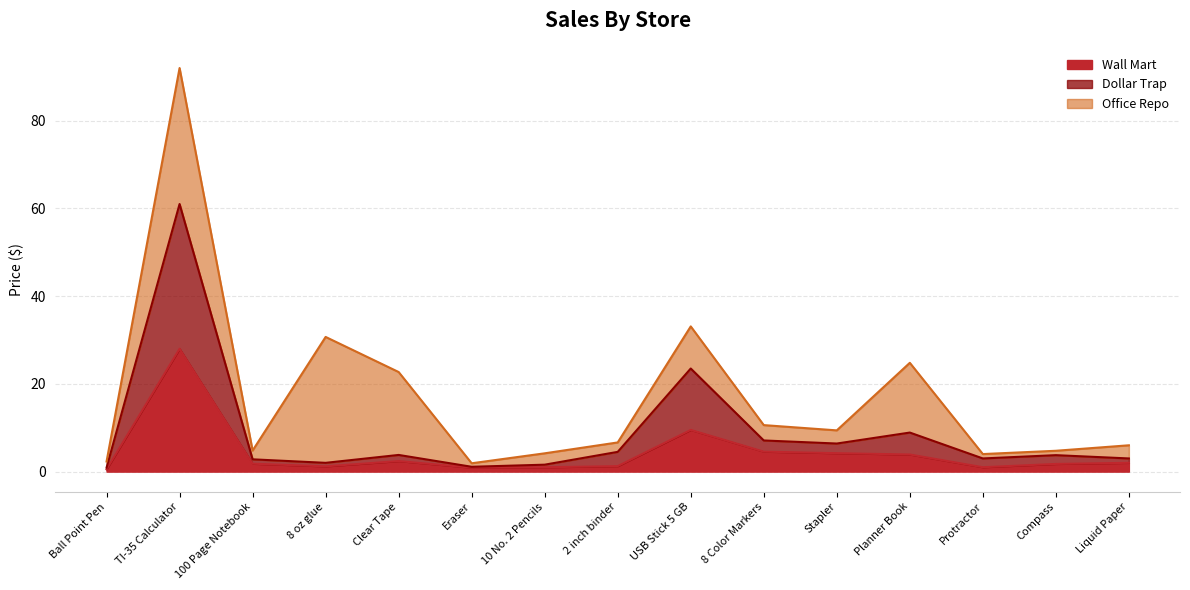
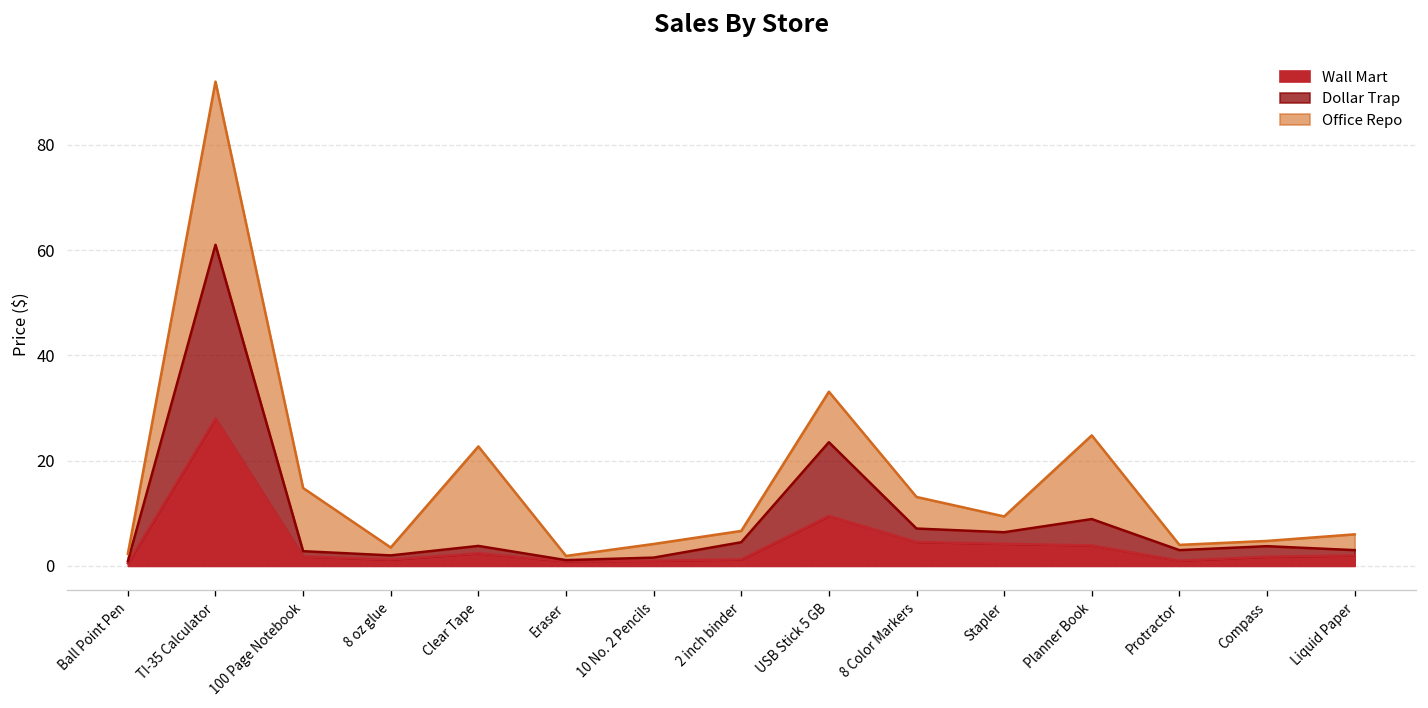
Office Repo, 100 Page Notebook: 2 -> 12
Office Repo, 8 oz glue: 29 -> 2
Office Repo, 8 Color Markers: 4 -> 6
